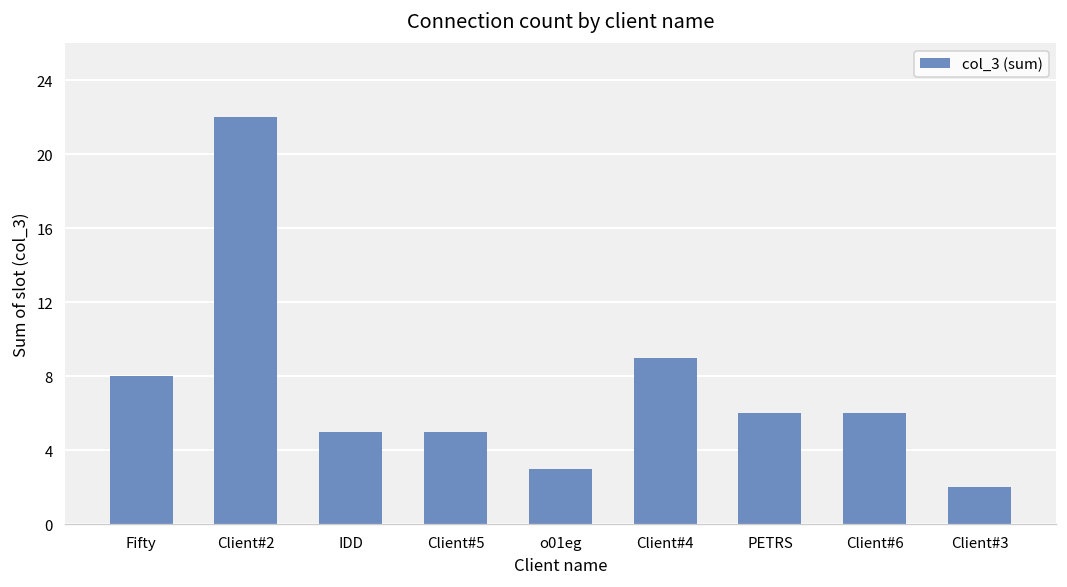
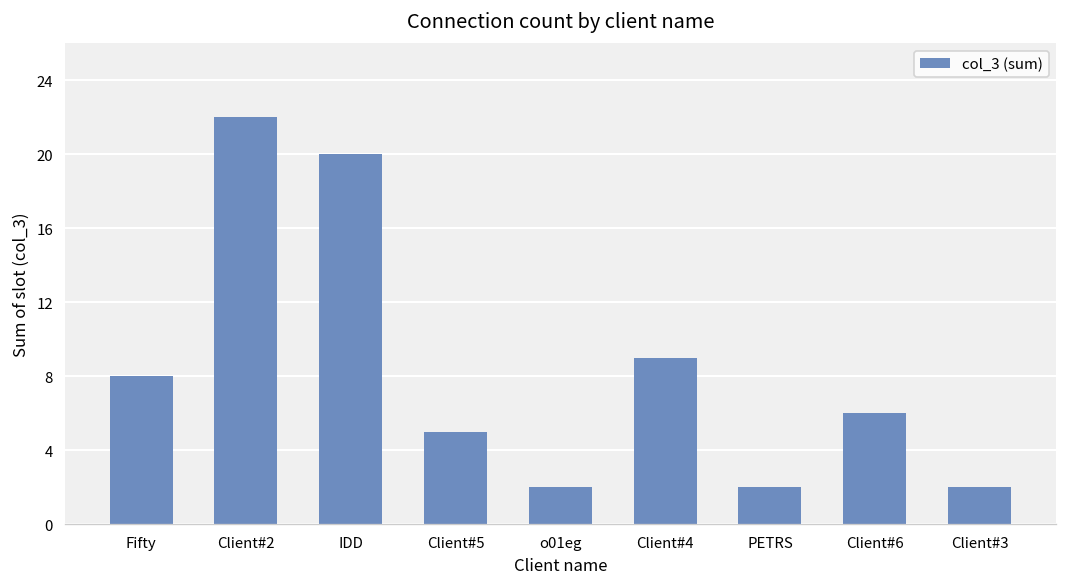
IDD: 5 -> 20
o01eg: 3 -> 2
PETRS: 6 -> 2
